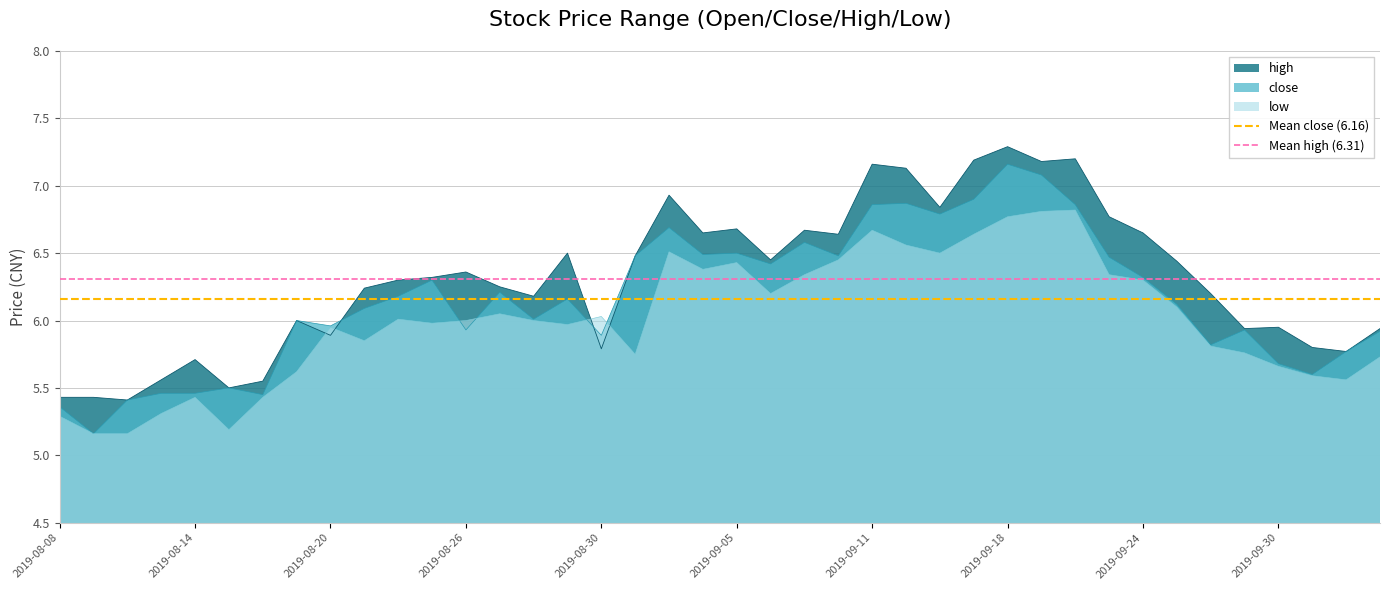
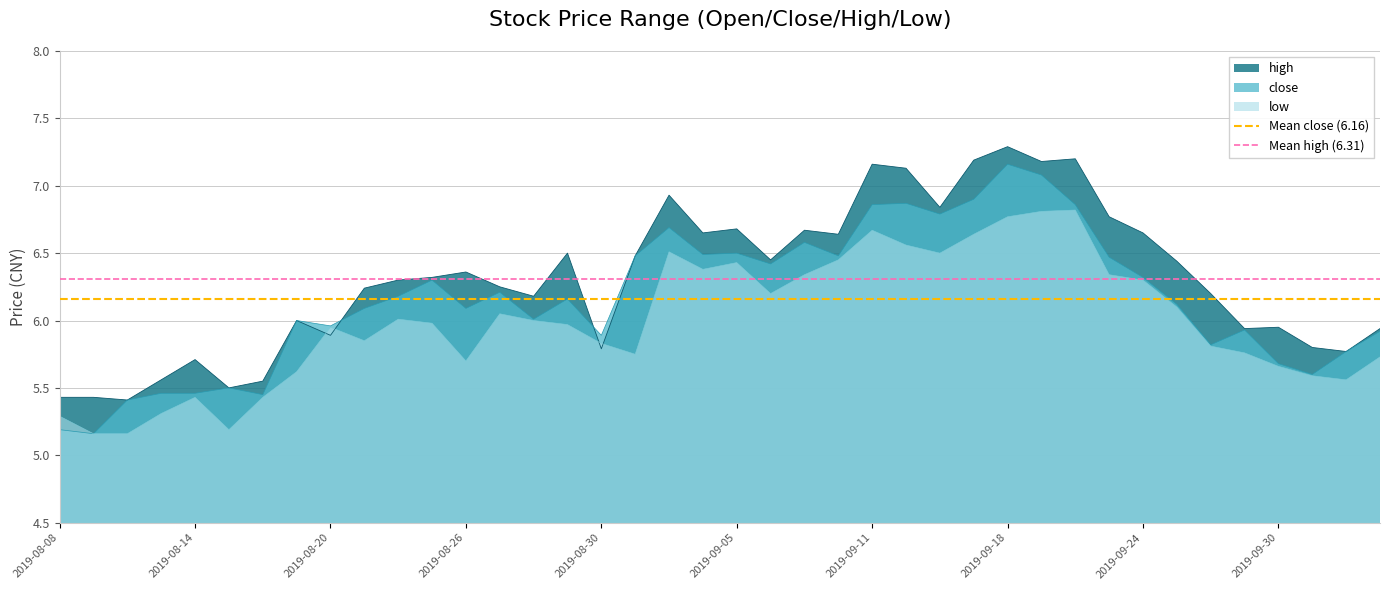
close, 2019-08-08: 5.36 -> 5.19
close, 2019-08-26: 5.93 -> 6.09
low, 2019-08-26: 6.0 -> 5.7
low, 2019-08-30: 6.03 -> 5.83
